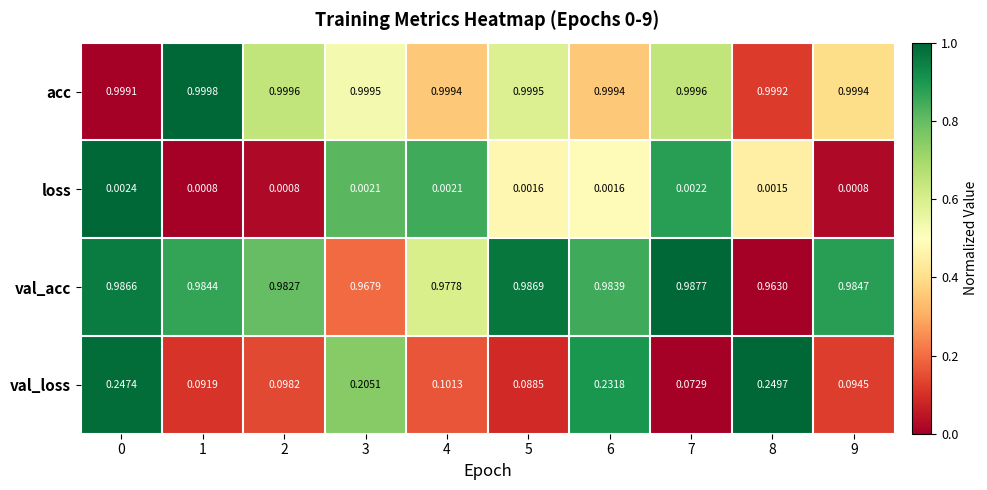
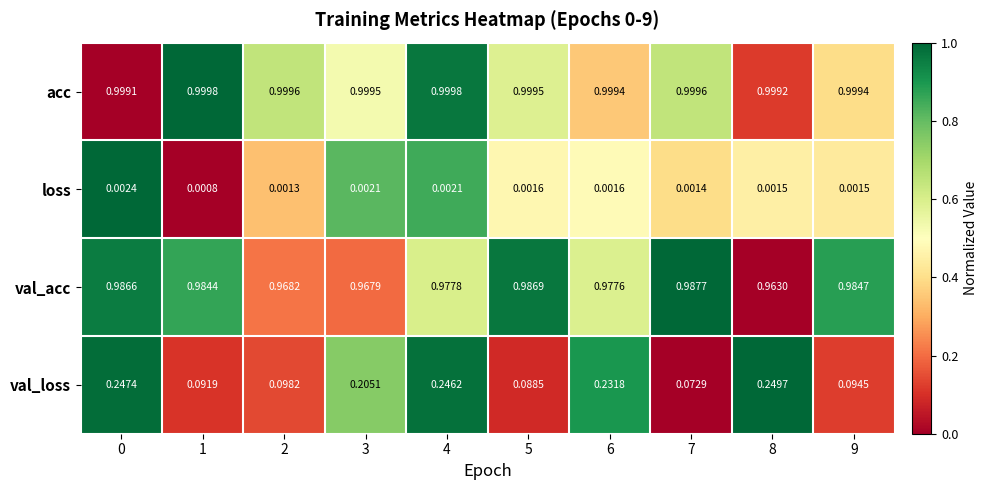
acc, 4: 0.9994 -> 0.9998
loss, 2: 0.0008 -> 0.0013
loss, 7: 0.0022 -> 0.0014
loss, 9: 0.0008 -> 0.0015
val_acc, 2: 0.9827 -> 0.9682
val_acc, 6: 0.9839 -> 0.9776
val_loss, 4: 0.1013 -> 0.2462
